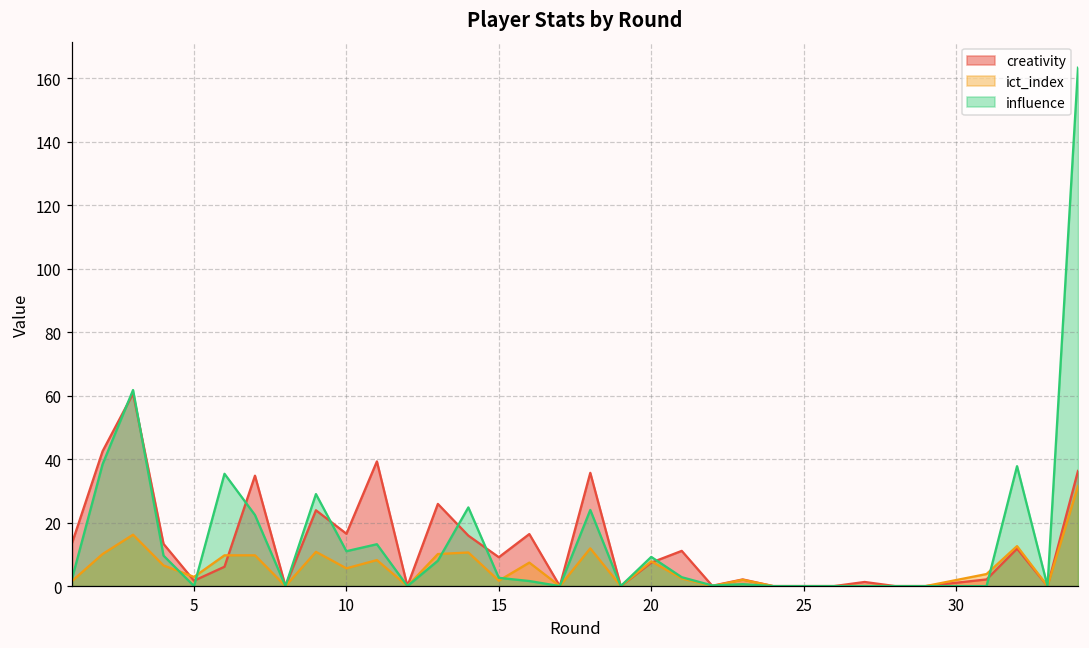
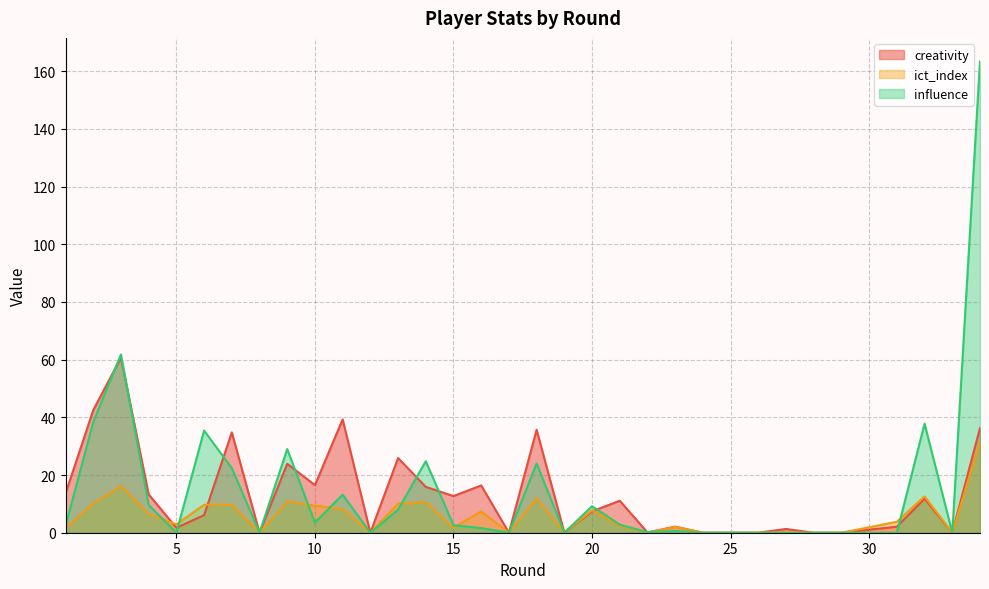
ict_index, 10: 6 -> 9
influence, 10: 11 -> 4
creativity, 15: 9 -> 13
